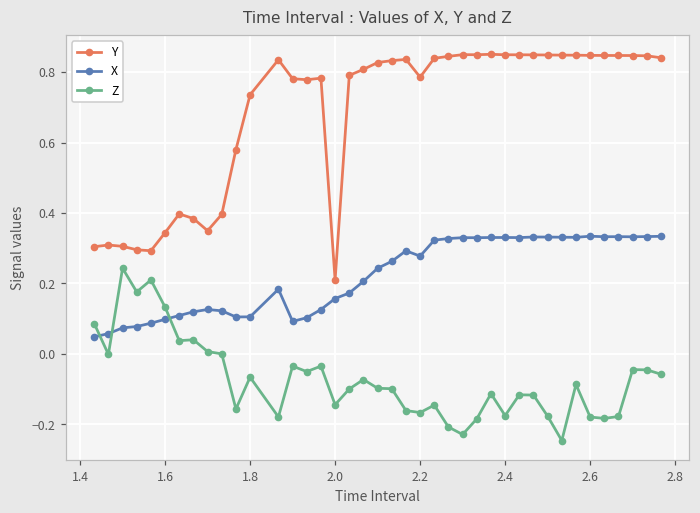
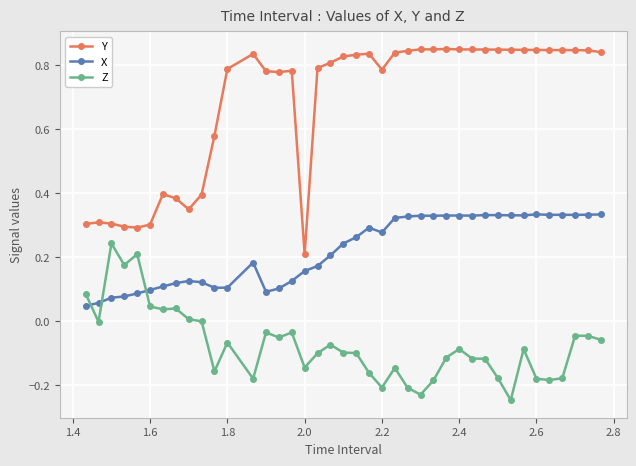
Y, 1.6: 0.34 -> 0.30
Z, 1.6: 0.13 -> 0.05
Y, 1.8: 0.74 -> 0.79
Z, 2.2: -0.17 -> -0.21
Z, 2.4: -0.18 -> -0.09
